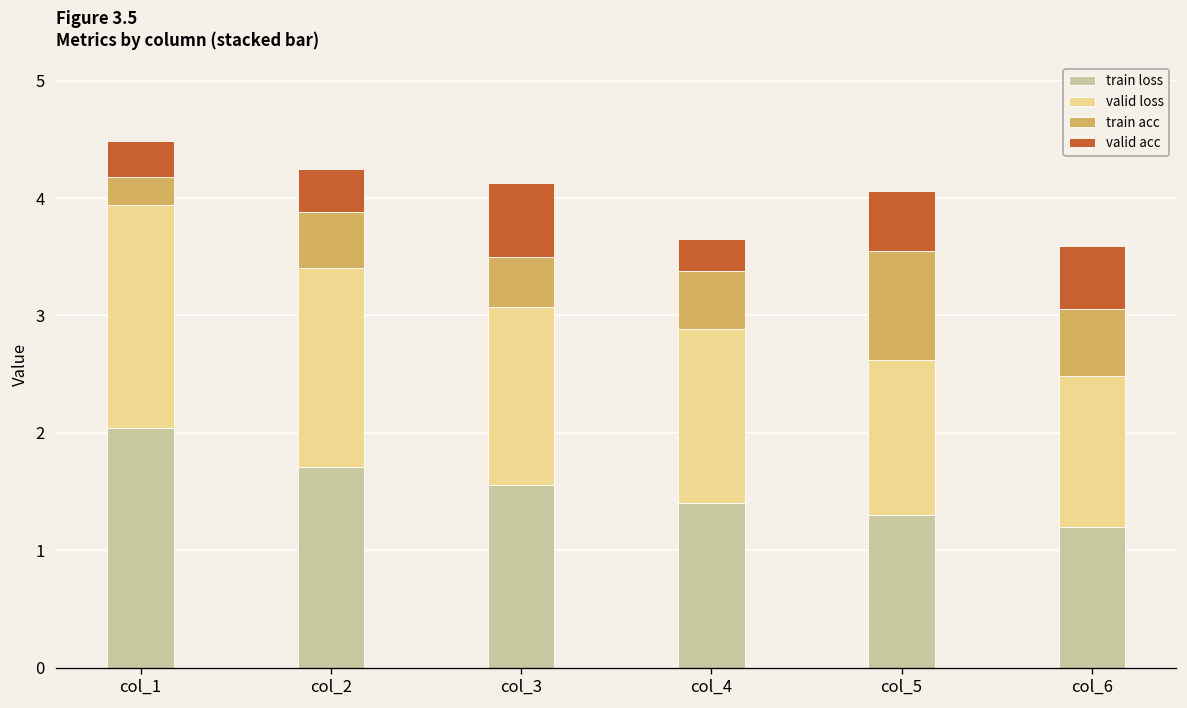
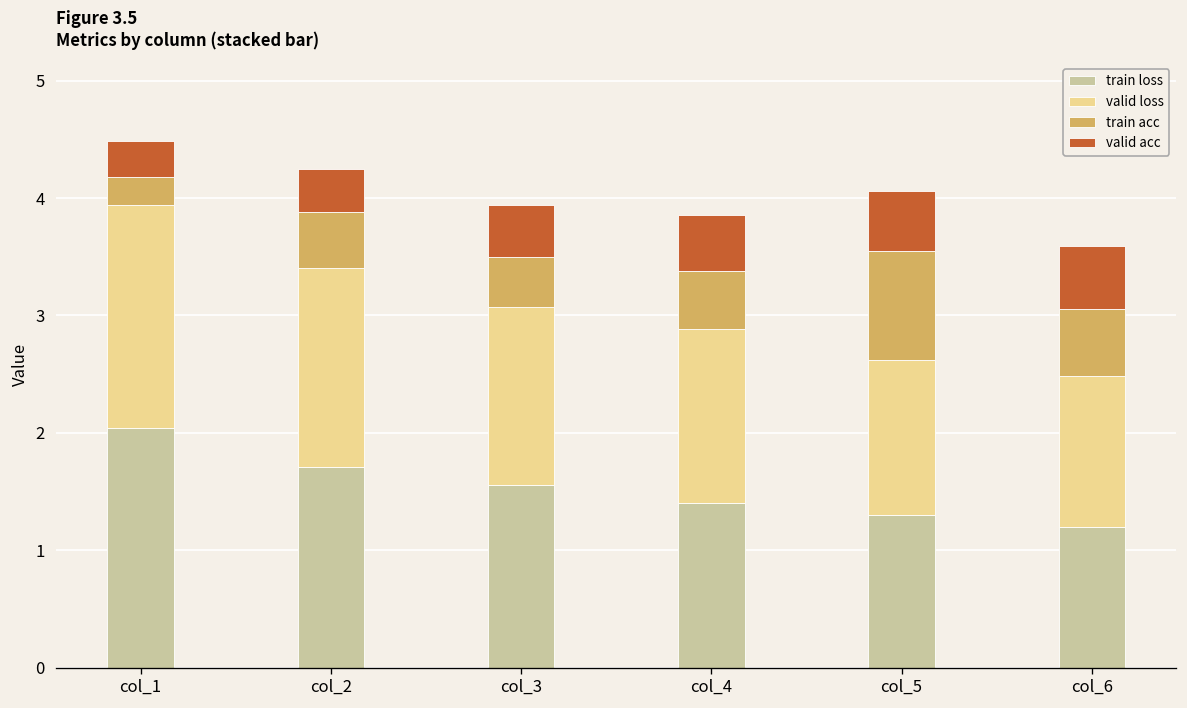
valid acc, col_3: 0.6 -> 0.4
valid acc, col_4: 0.3 -> 0.5
